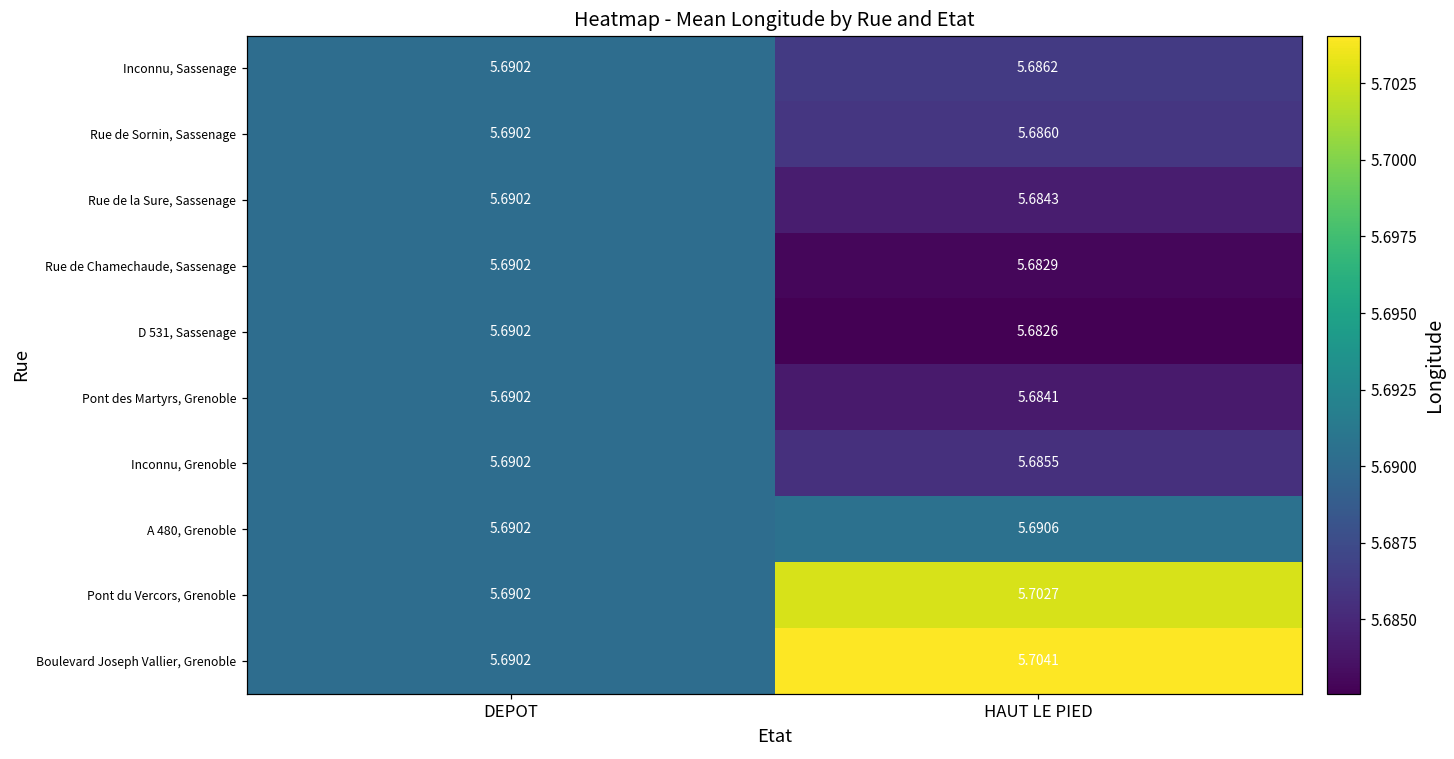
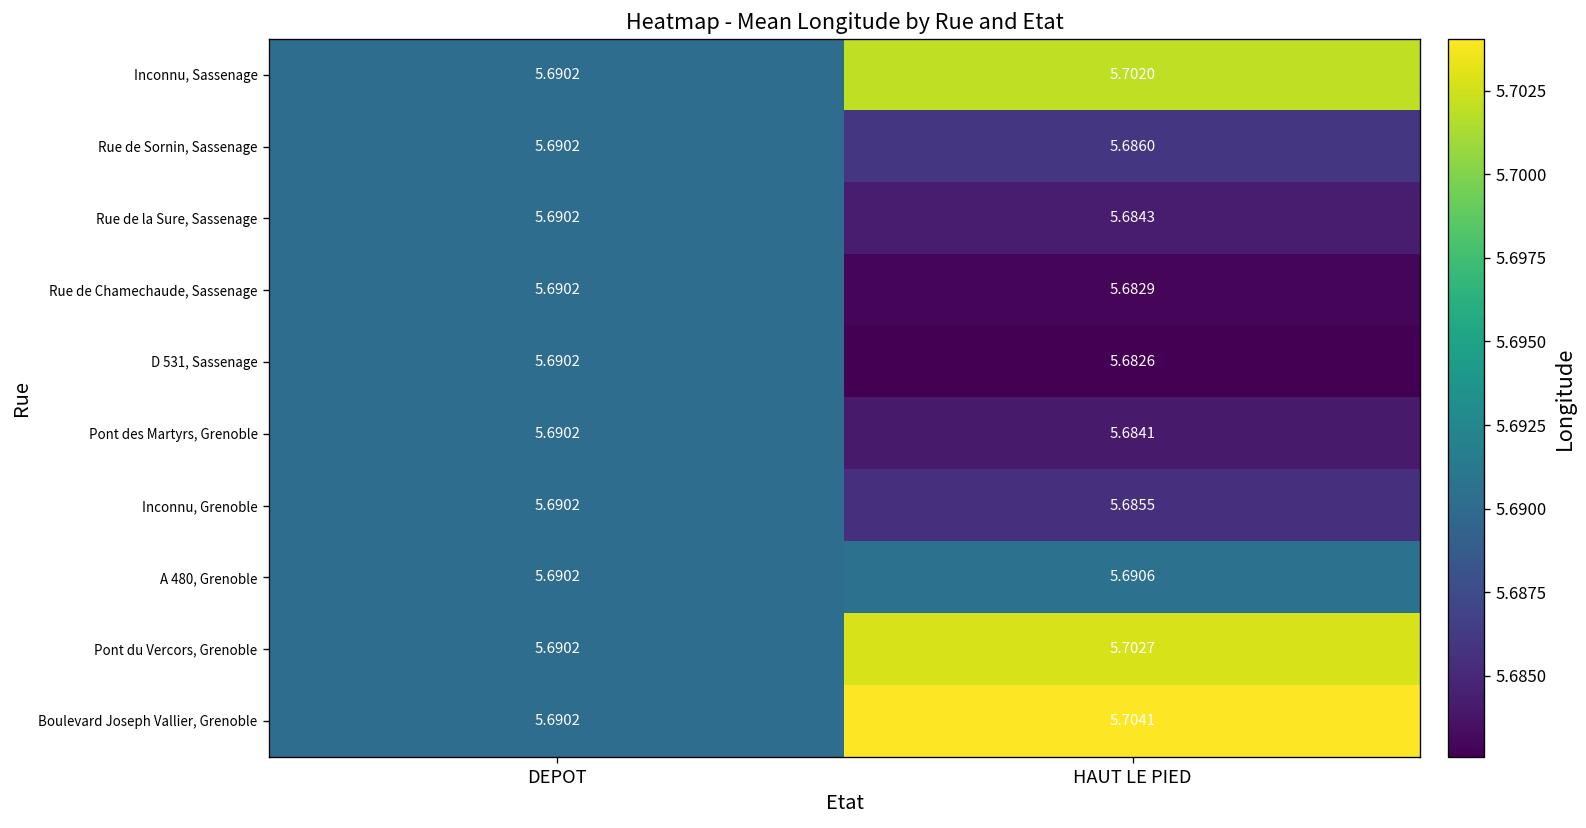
Inconnu, Sassenage, HAUT LE PIED: 5.6862 -> 5.7020
